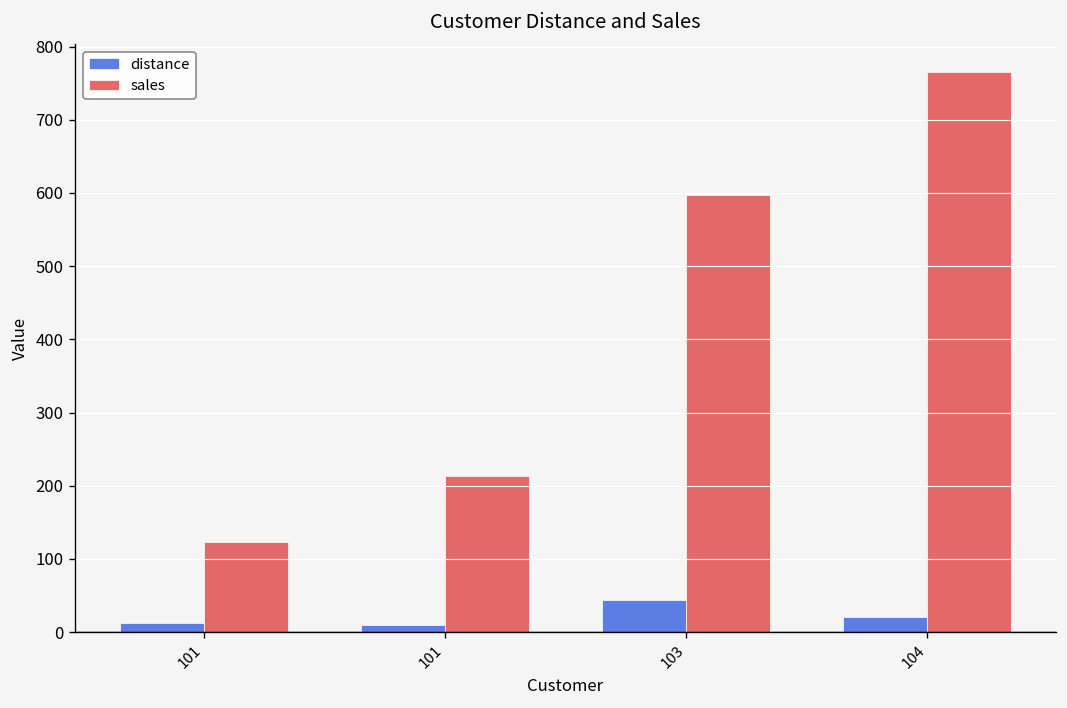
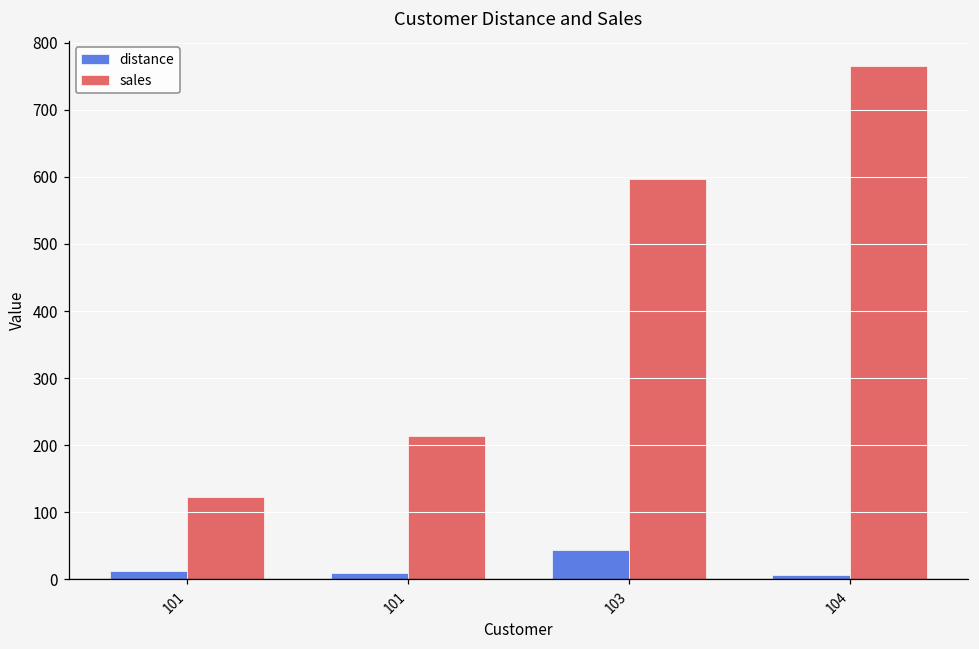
distance, 104: 20 -> 10
